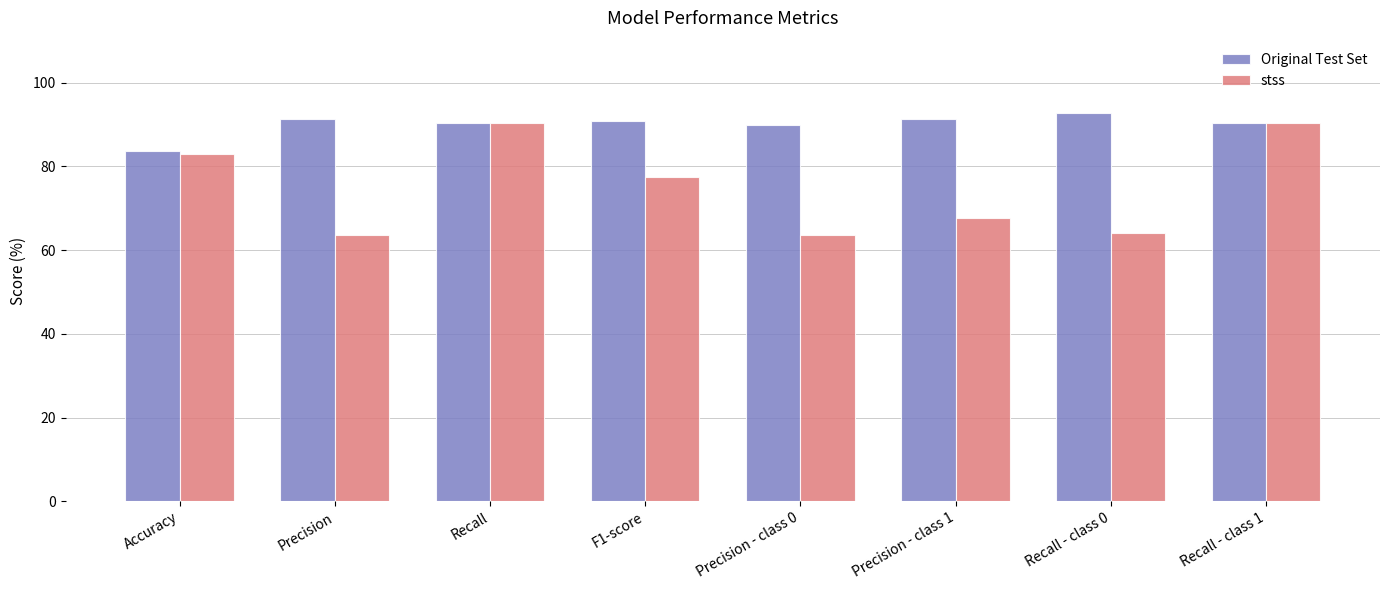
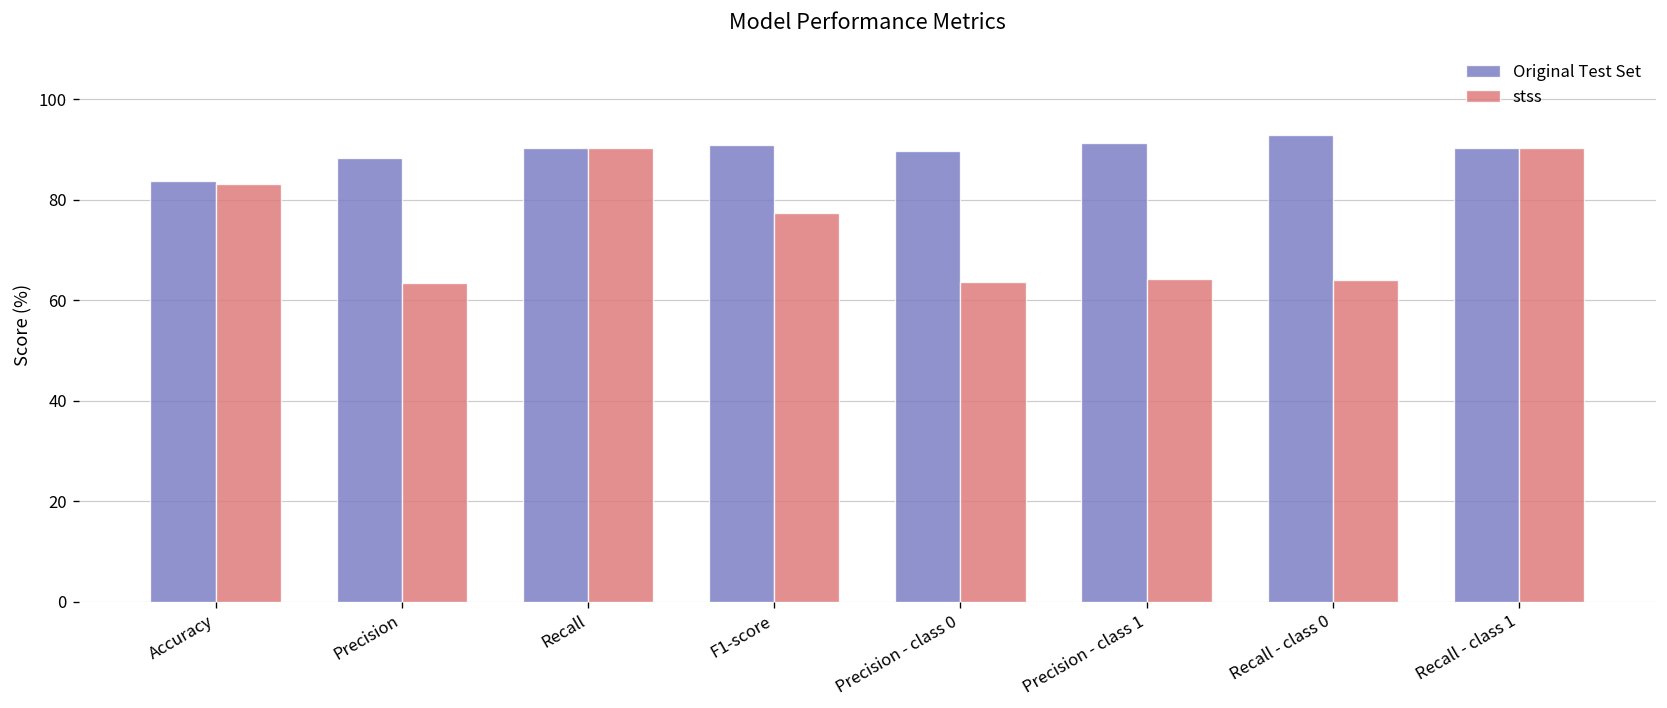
Original Test Set, Precision: 91 -> 88
stss, Precision - class 1: 68 -> 64
